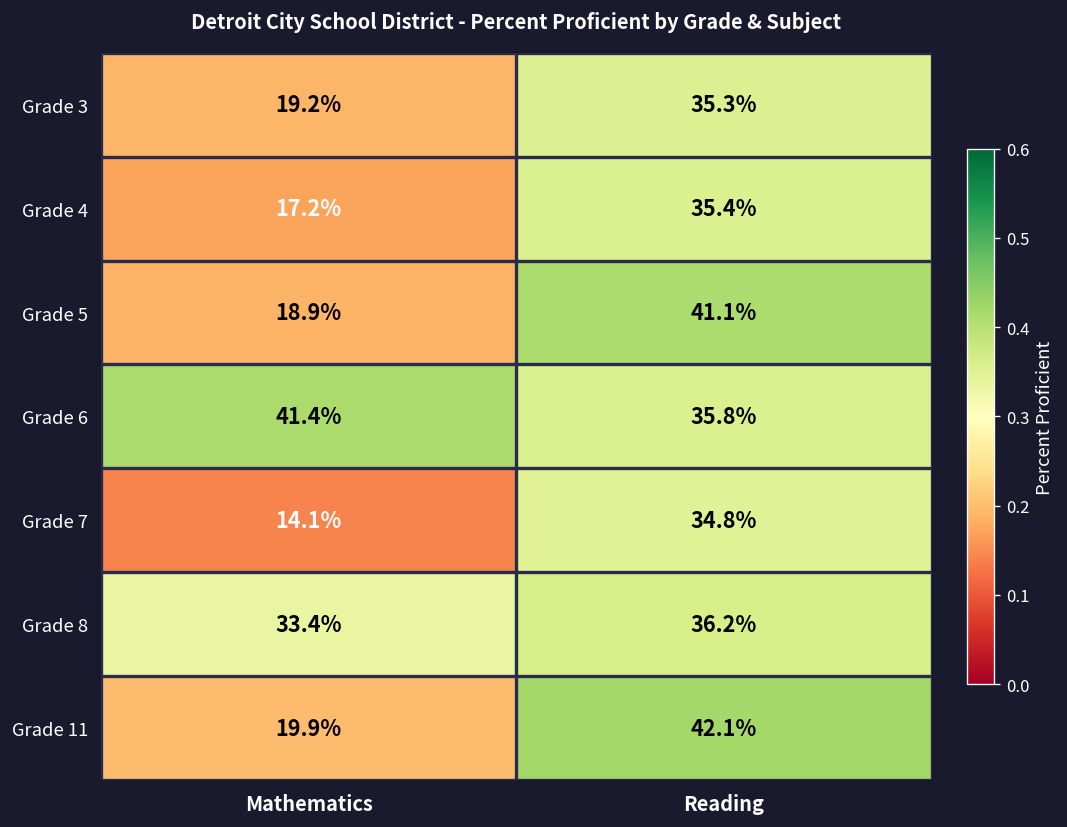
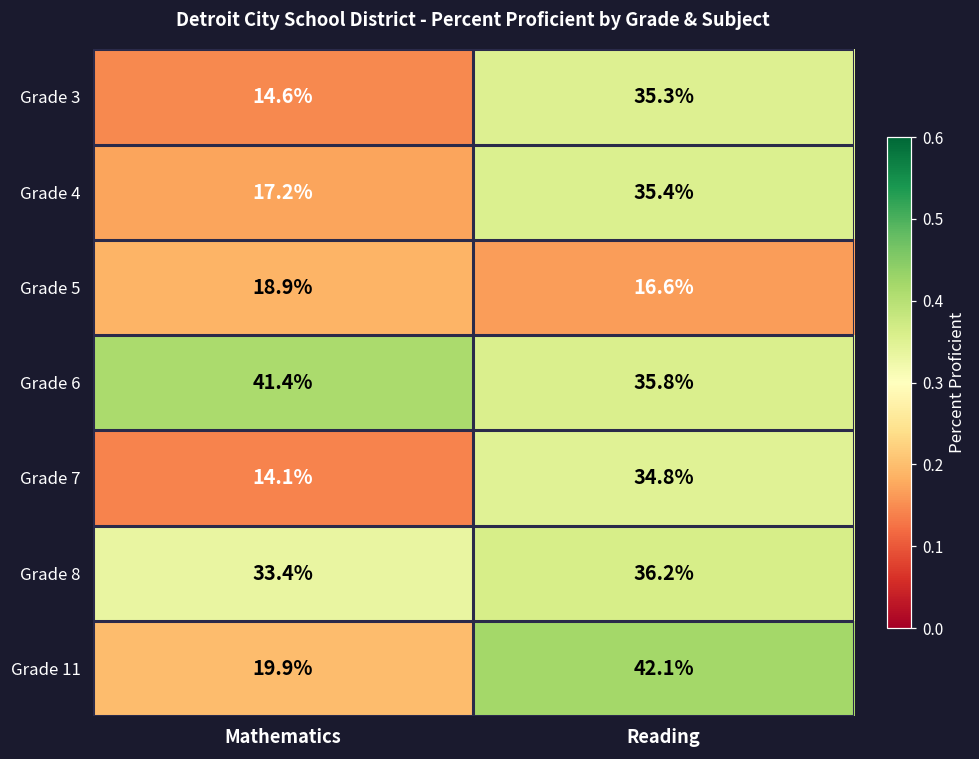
Grade 3, Mathematics: 19.2% -> 14.6%
Grade 5, Reading: 41.1% -> 16.6%
